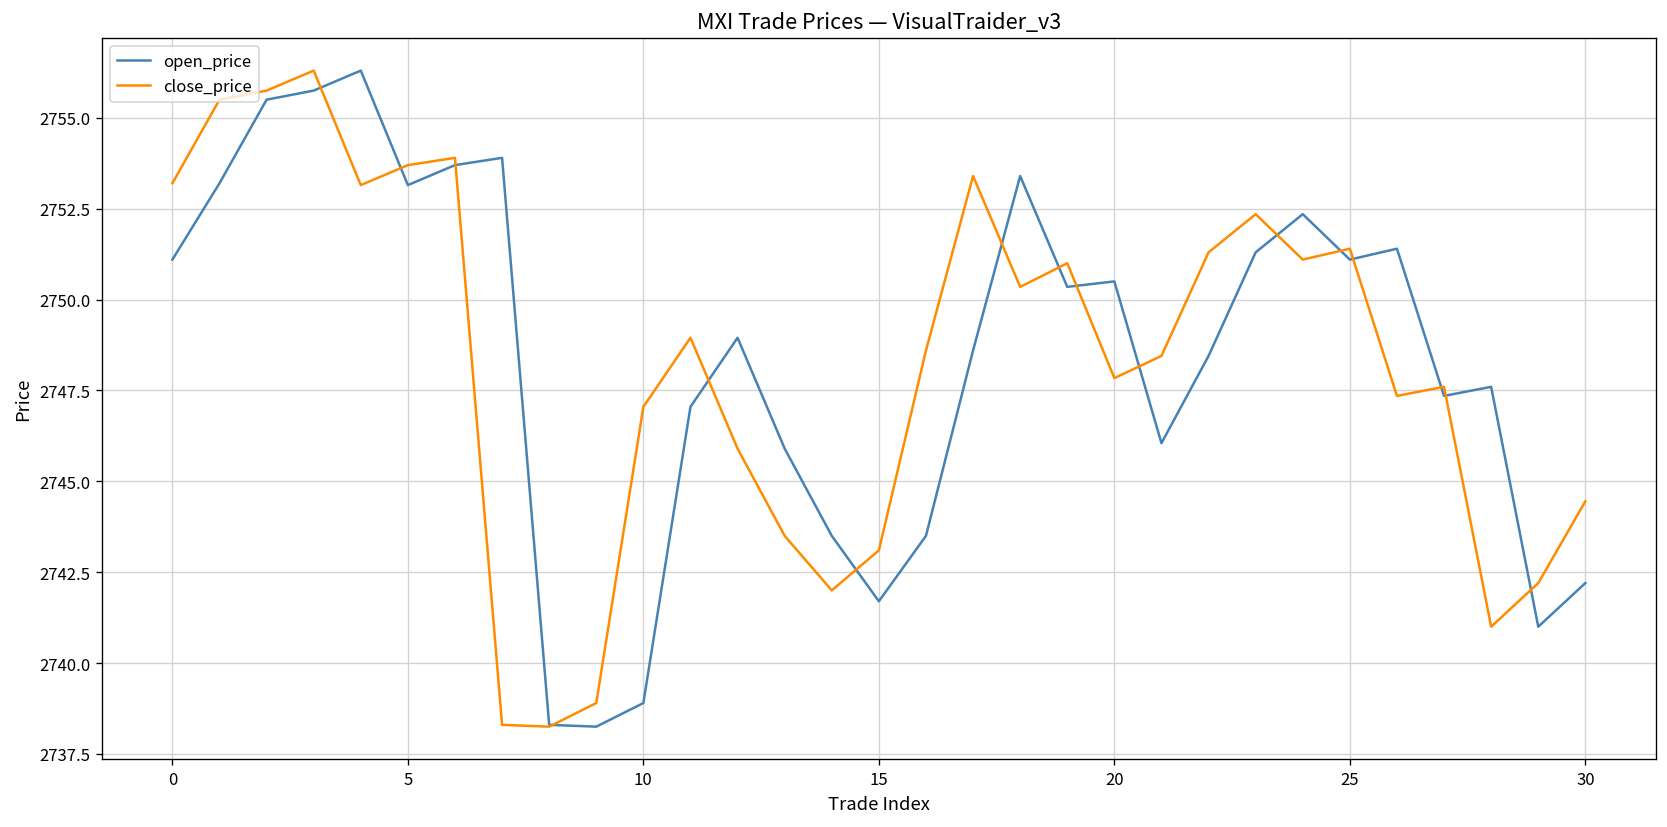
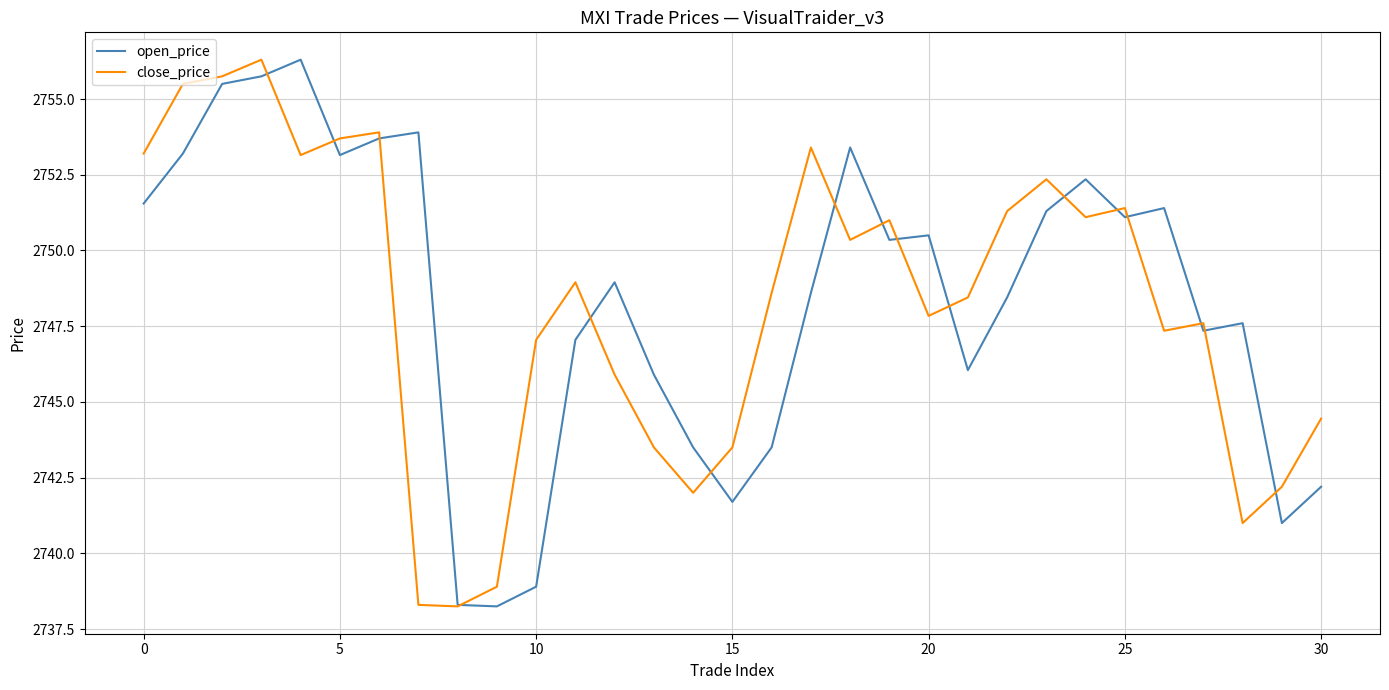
open_price, 0: 2751.1 -> 2751.6
close_price, 15: 2743.1 -> 2743.5
